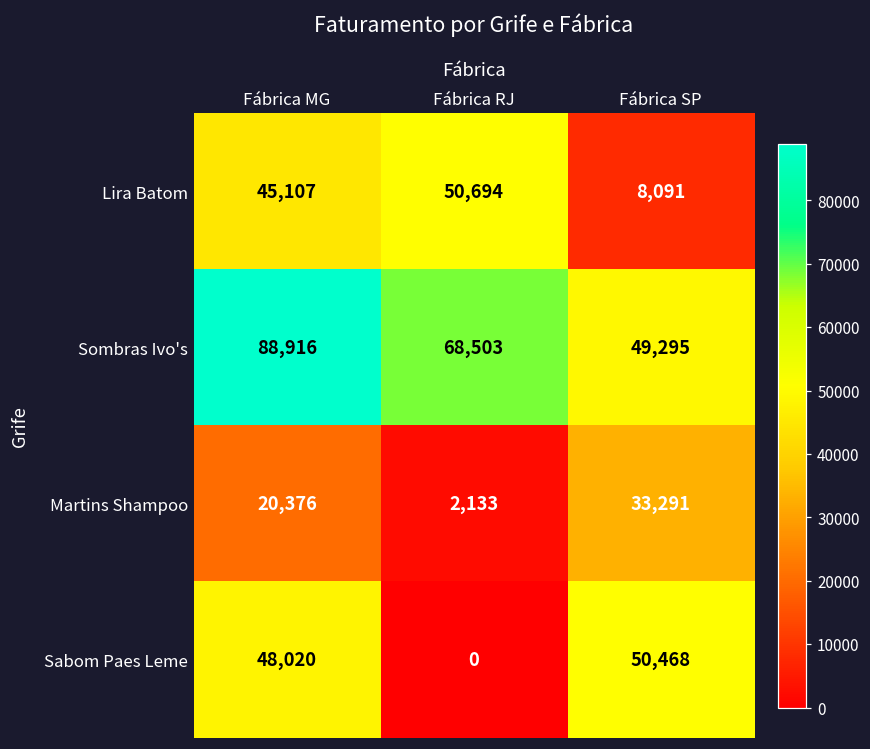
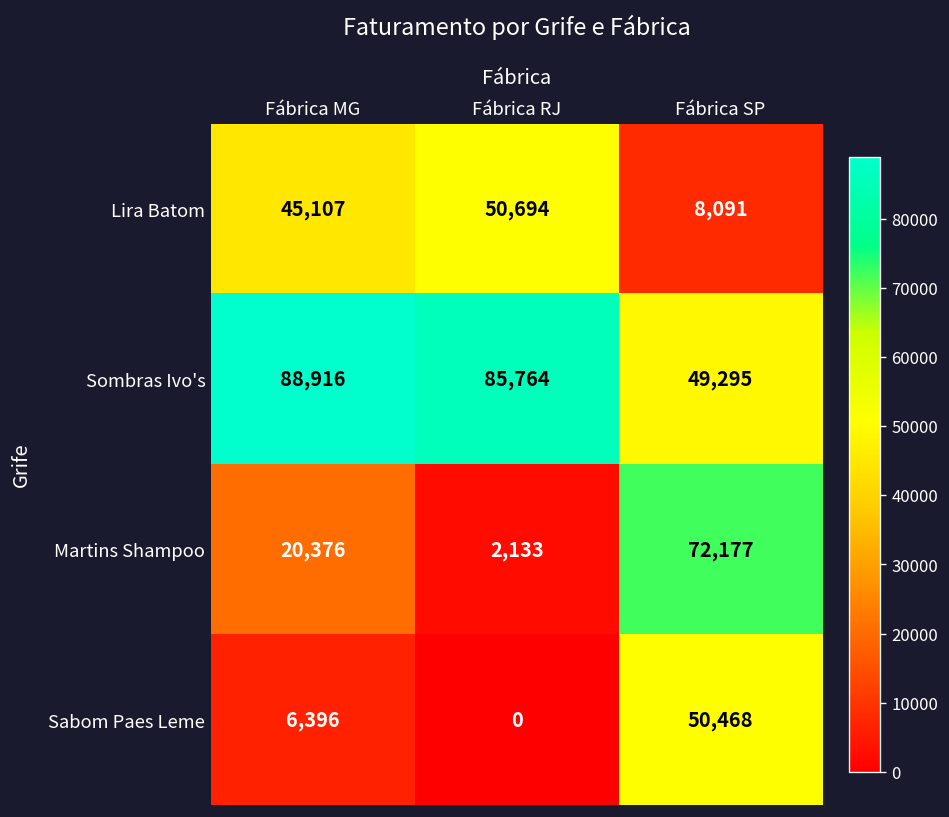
Sombras Ivo's, Fábrica RJ: 68,503 -> 85,764
Martins Shampoo, Fábrica SP: 33,291 -> 72,177
Sabom Paes Leme, Fábrica MG: 48,020 -> 6,396
